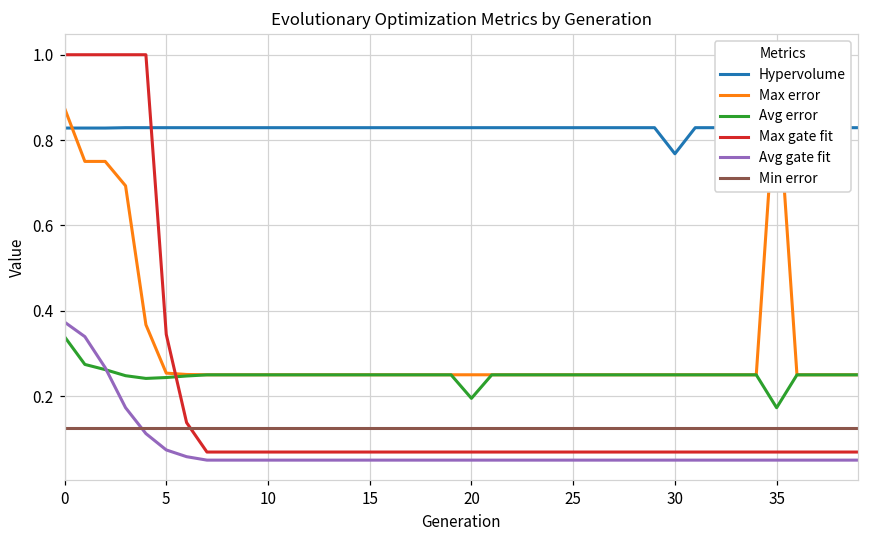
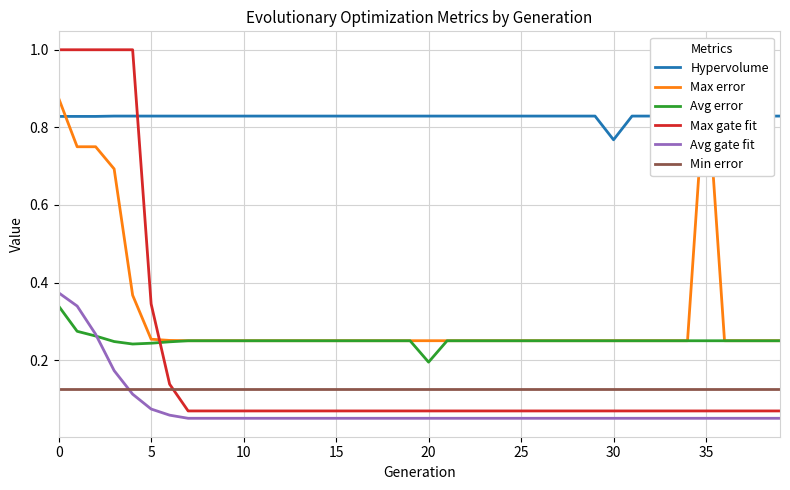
Avg error, 35: 0.17 -> 0.25
